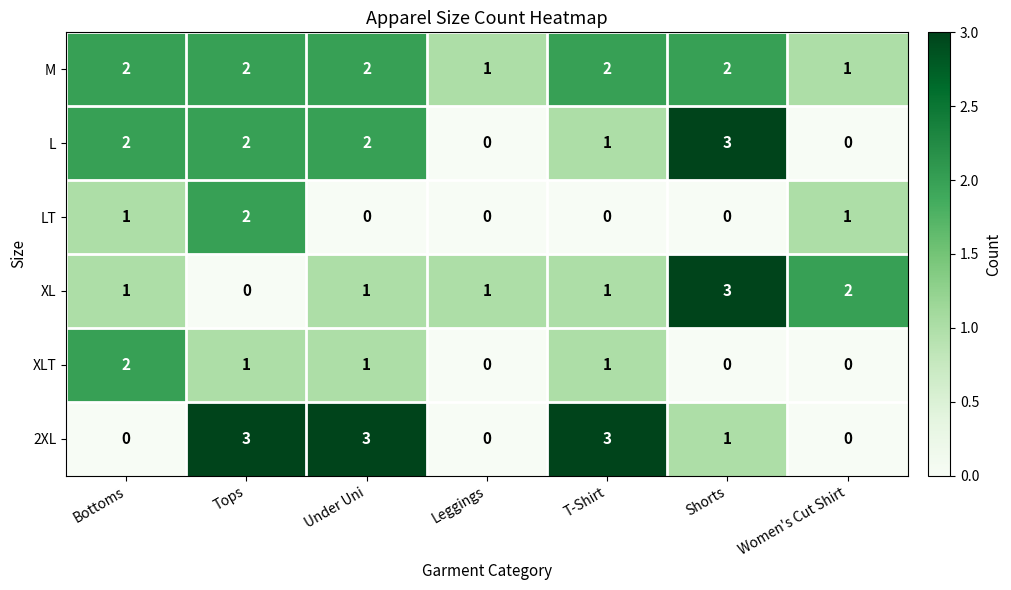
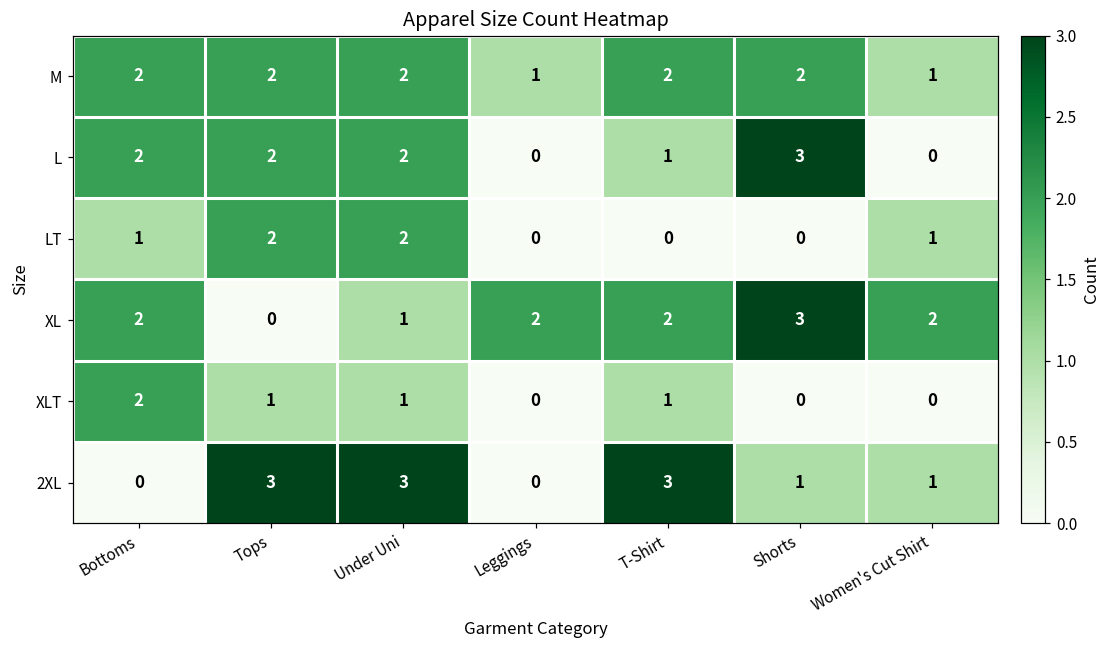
LT, Under Uni: 0 -> 2
XL, Bottoms: 1 -> 2
XL, Leggings: 1 -> 2
XL, T-Shirt: 1 -> 2
2XL, Women's Cut Shirt: 0 -> 1
